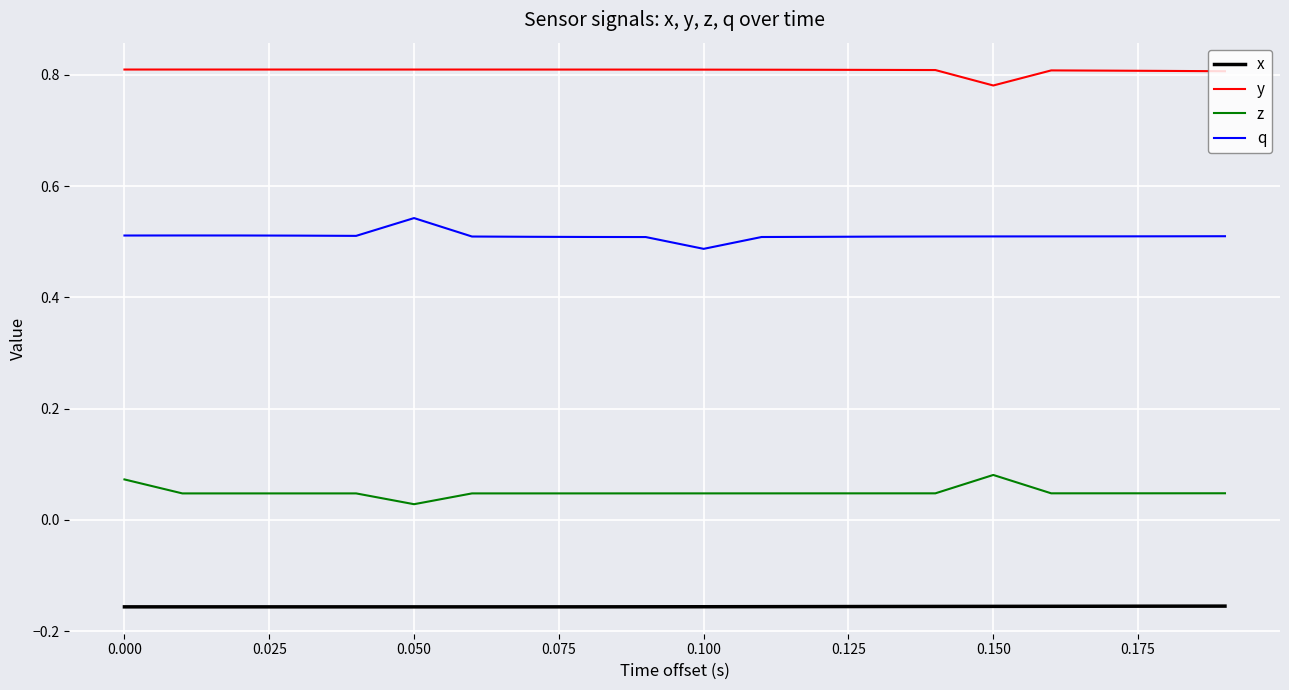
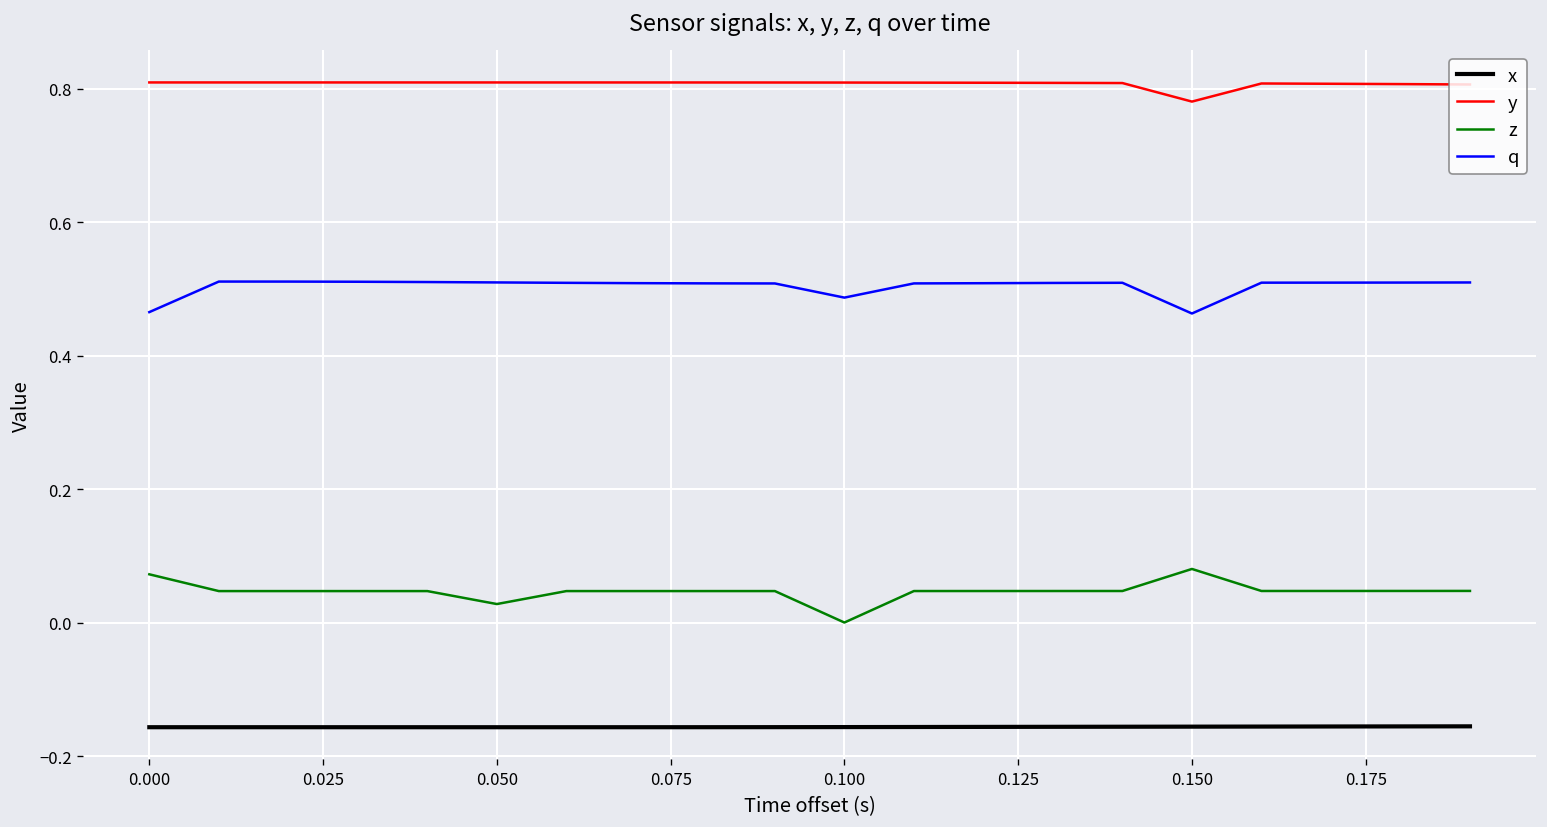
q, 0.000: 0.51 -> 0.47
q, 0.050: 0.54 -> 0.51
z, 0.100: 0.05 -> 0.00
q, 0.150: 0.51 -> 0.46
